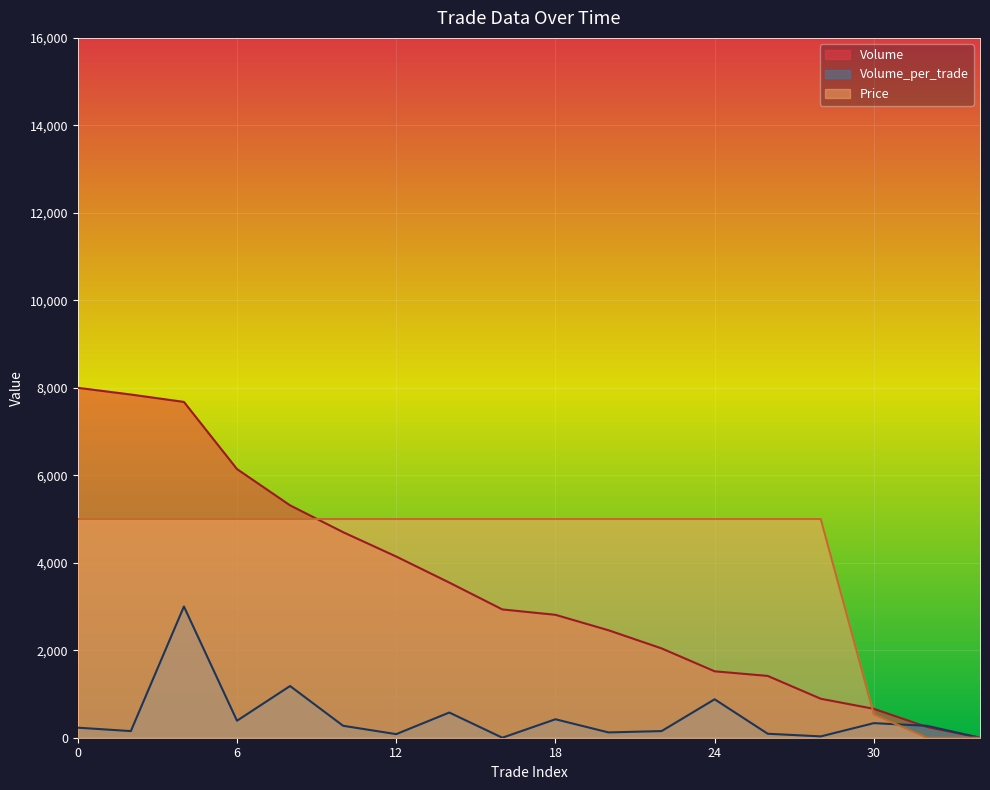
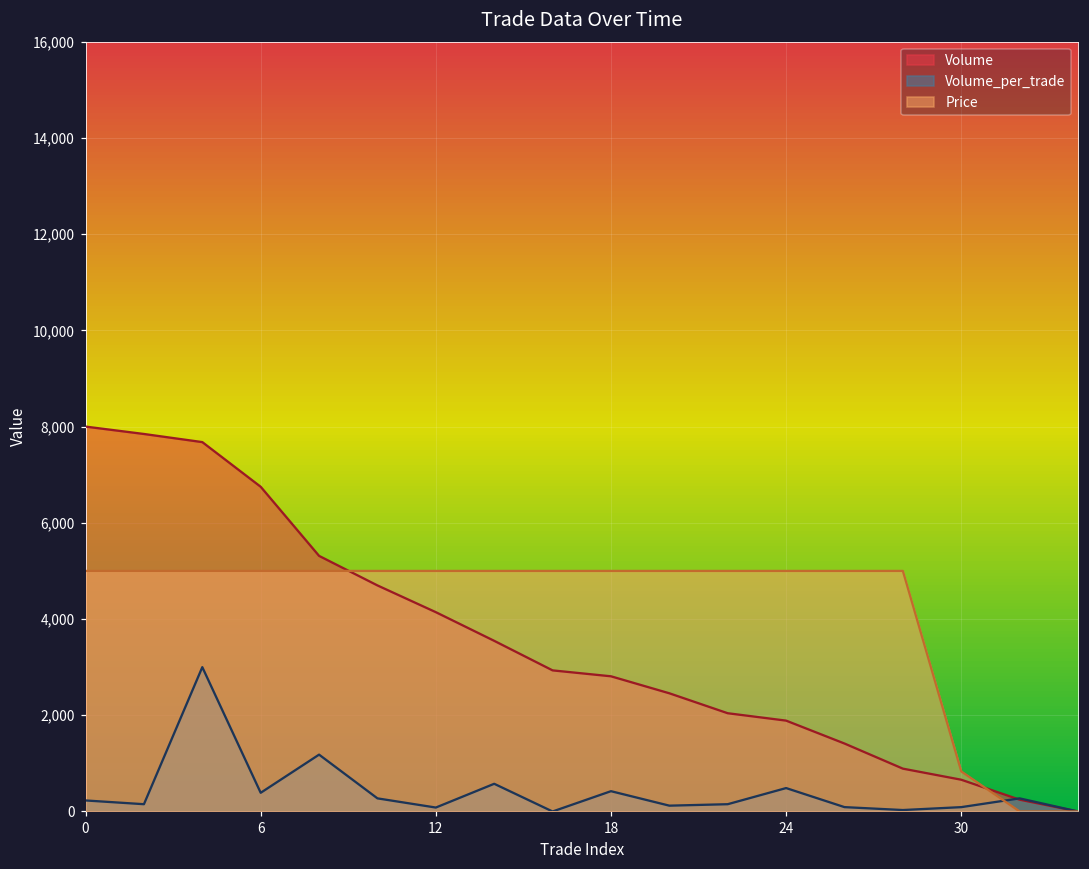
Volume, 6: 6,100 -> 6,700
Volume, 24: 1,500 -> 1,900
Volume_per_trade, 24: 900 -> 500
Volume_per_trade, 30: 300 -> 100
Price, 30: 500 -> 800
